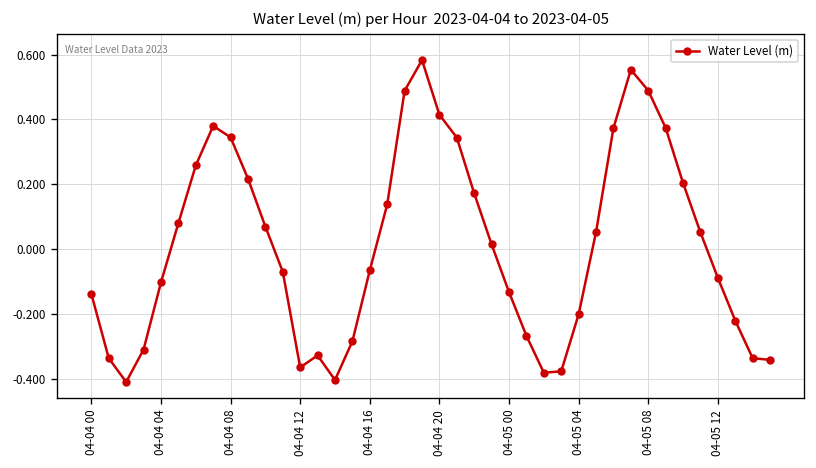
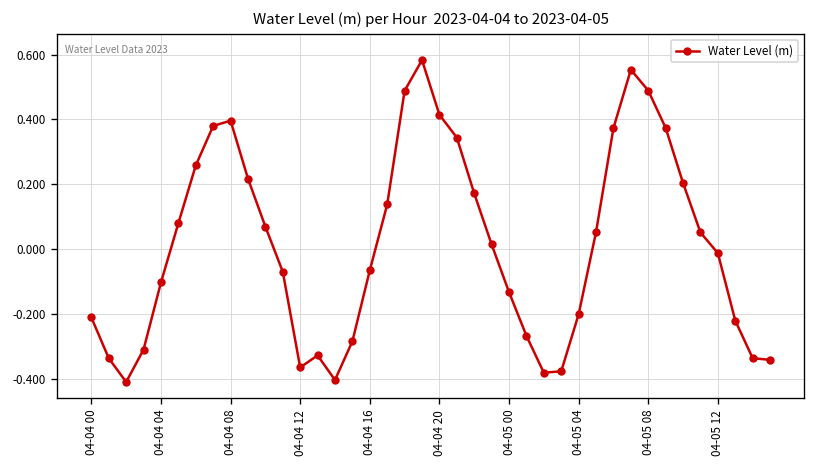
04-04 00: -0.14 -> -0.21
04-04 08: 0.34 -> 0.40
04-05 12: -0.09 -> -0.01
